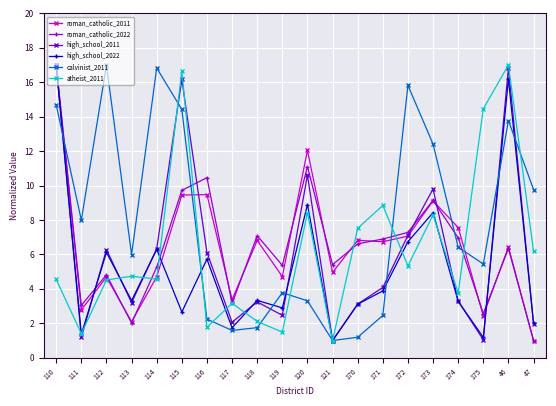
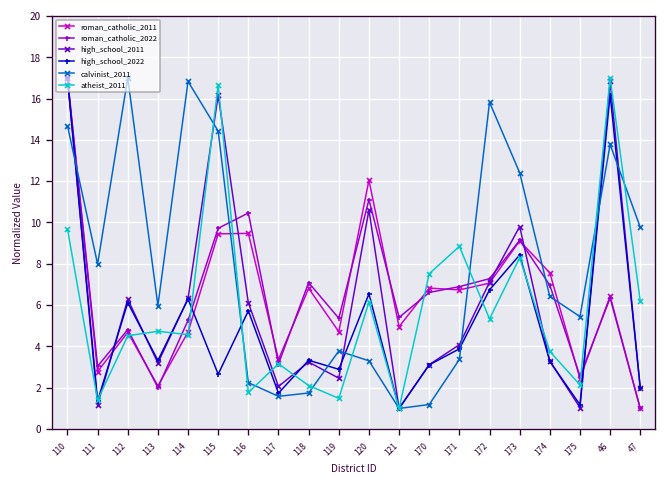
atheist_2011, 110: 4.5 -> 9.7
high_school_2022, 120: 8.9 -> 6.5
atheist_2011, 120: 8.4 -> 6.1
calvinist_2011, 171: 2.5 -> 3.4
atheist_2011, 175: 14.5 -> 2.1
